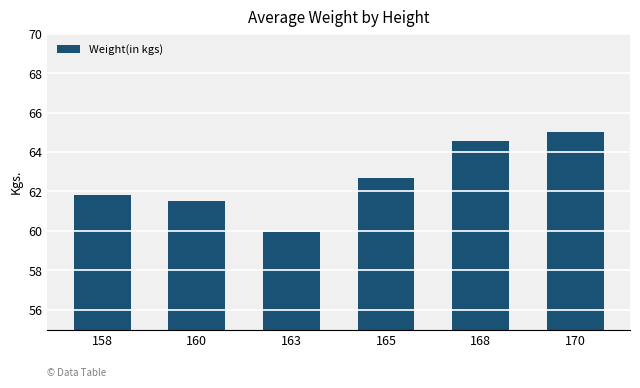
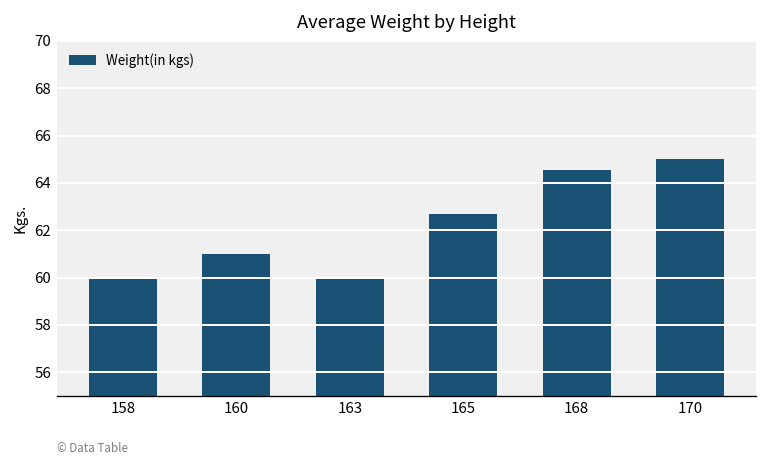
158: 61.8 -> 60.0
160: 61.5 -> 61.0
